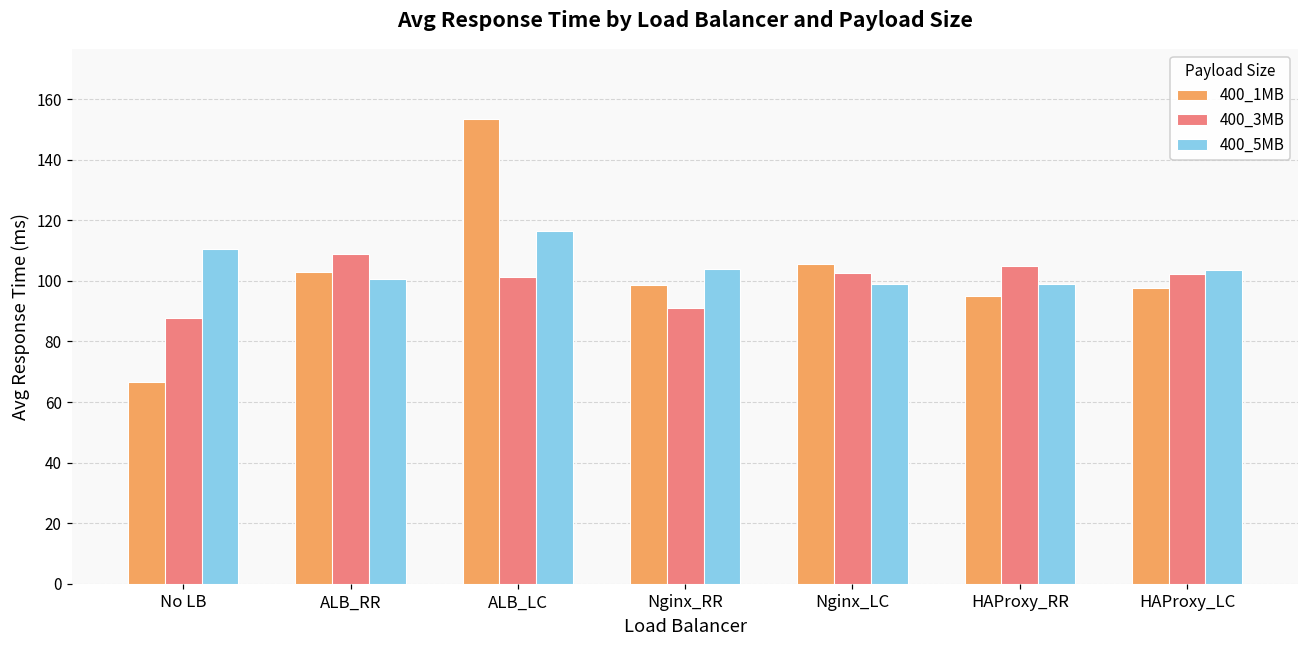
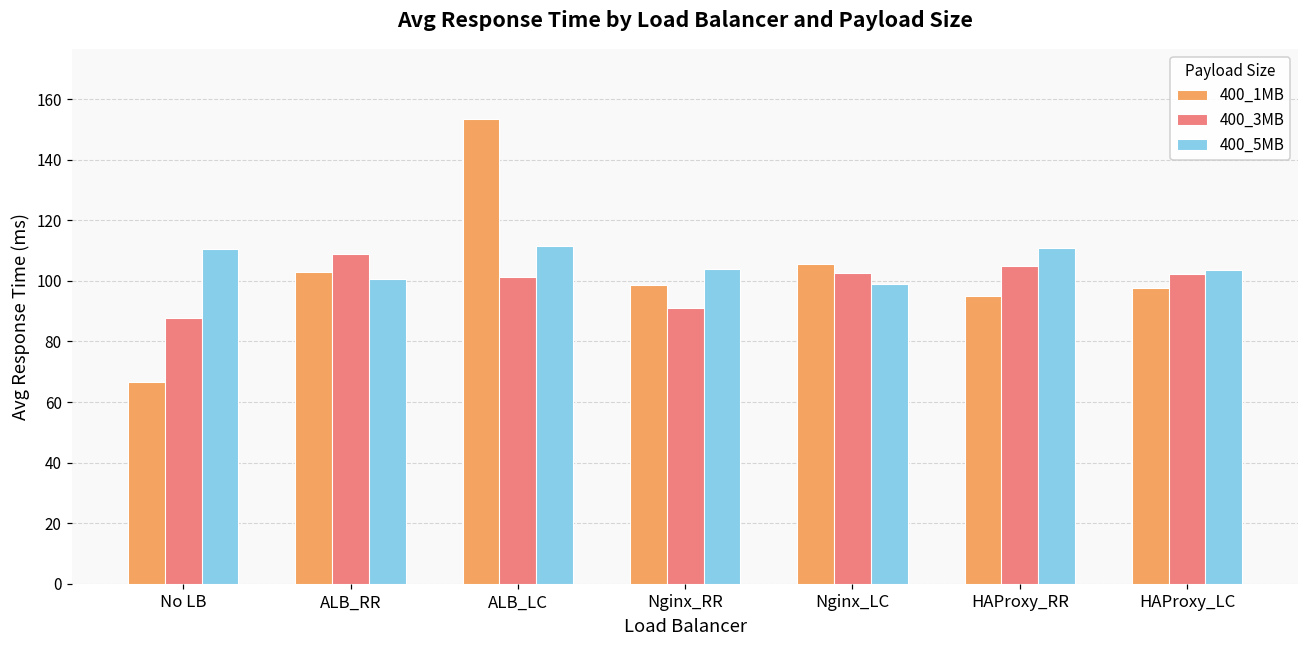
400_5MB, ALB_LC: 117 -> 111
400_5MB, HAProxy_RR: 99 -> 111
